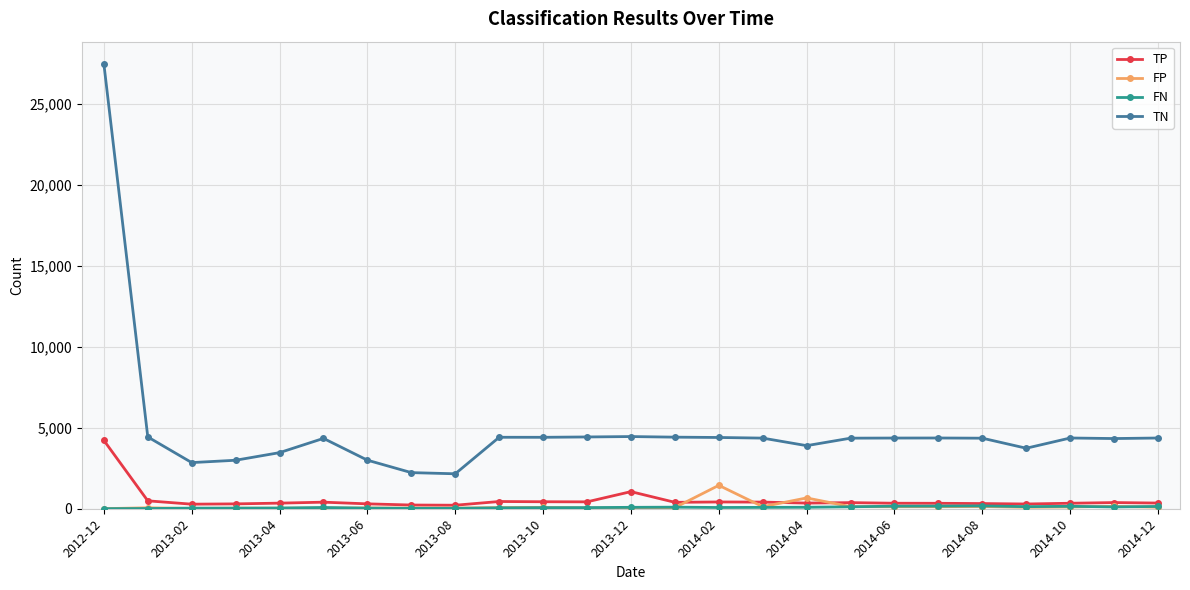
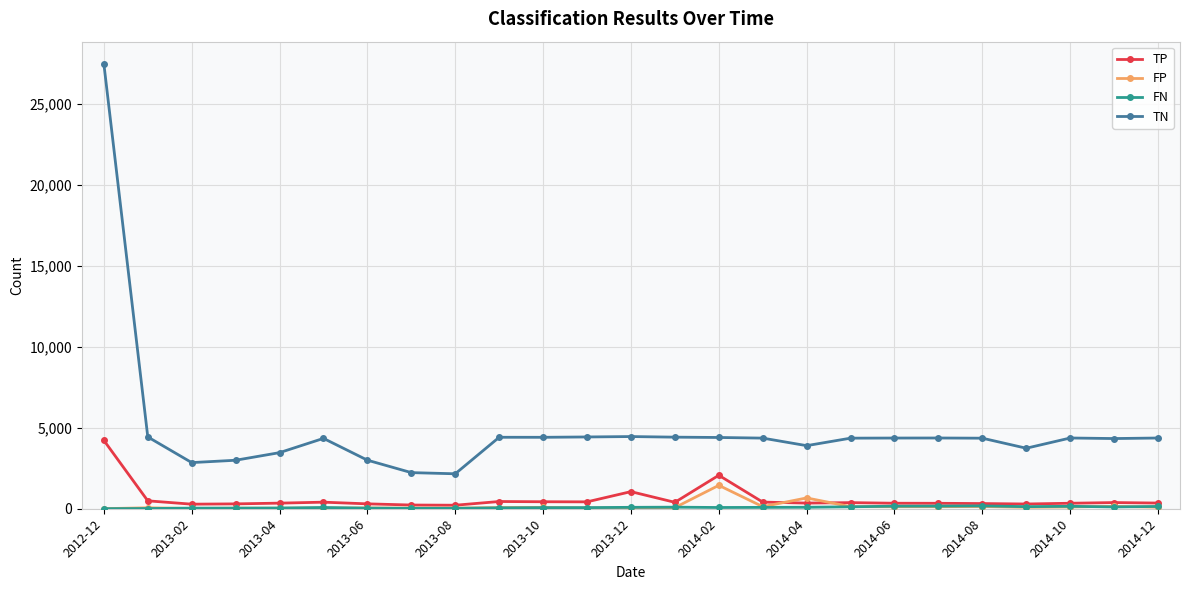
TP, 2014-02: 400 -> 2,100
